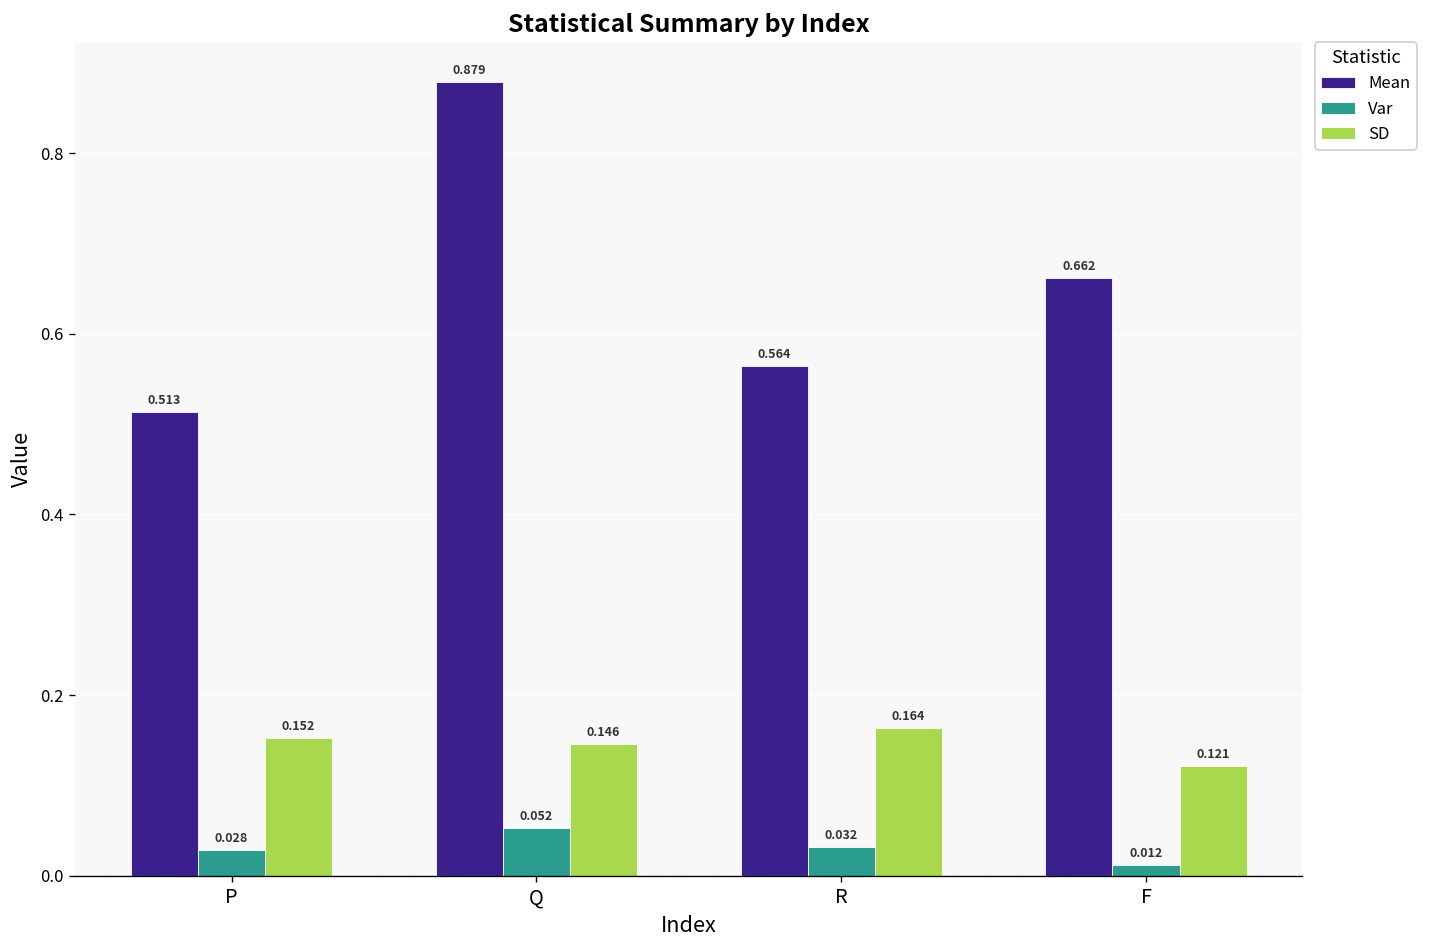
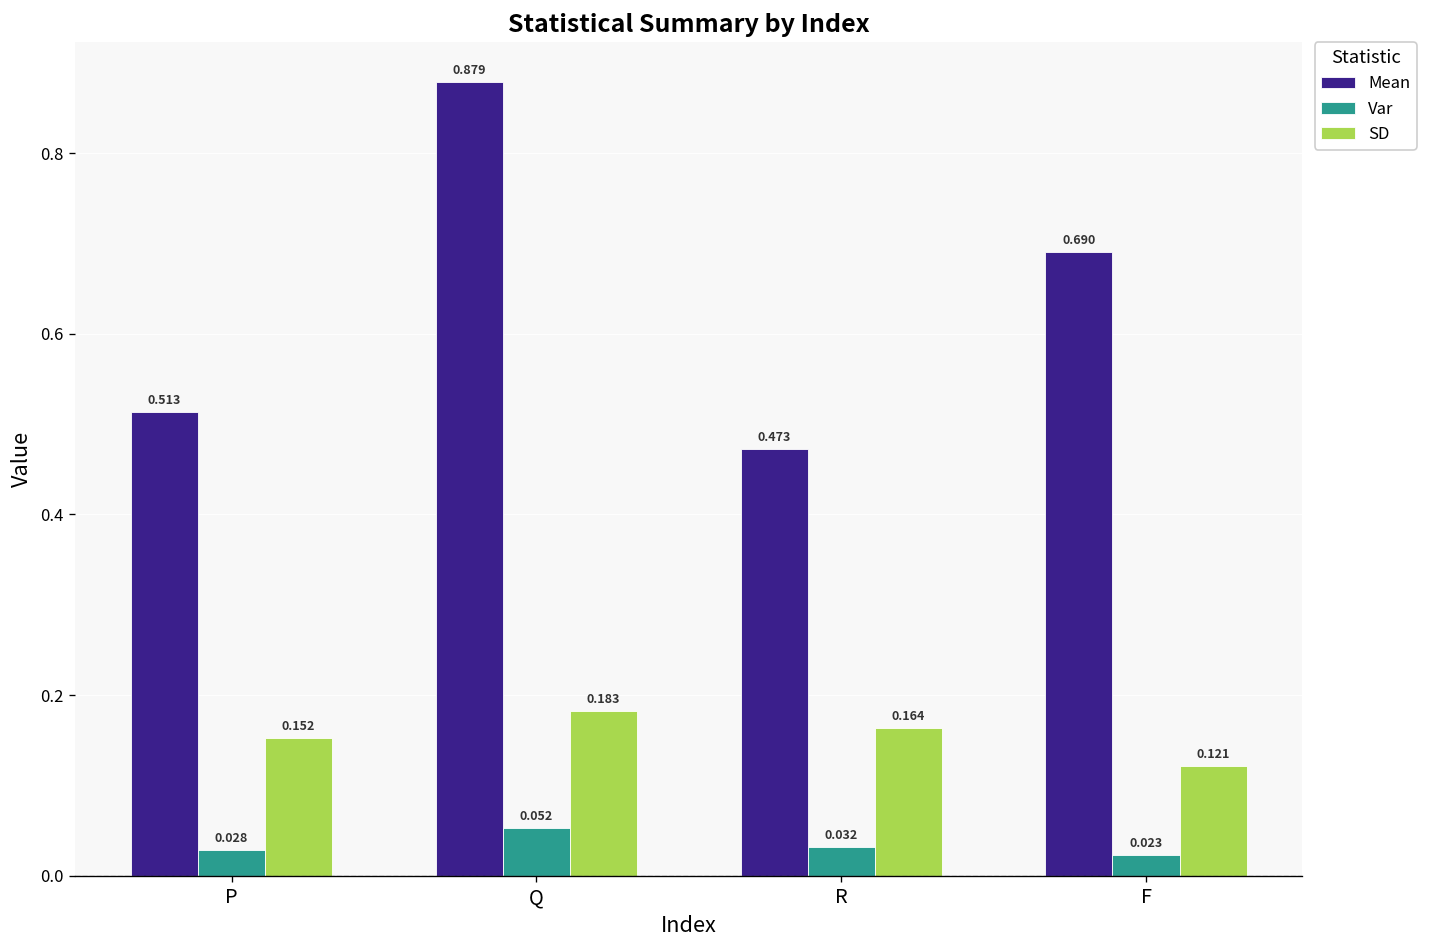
SD, Q: 0.146 -> 0.183
Mean, R: 0.564 -> 0.473
Mean, F: 0.662 -> 0.690
Var, F: 0.012 -> 0.023
